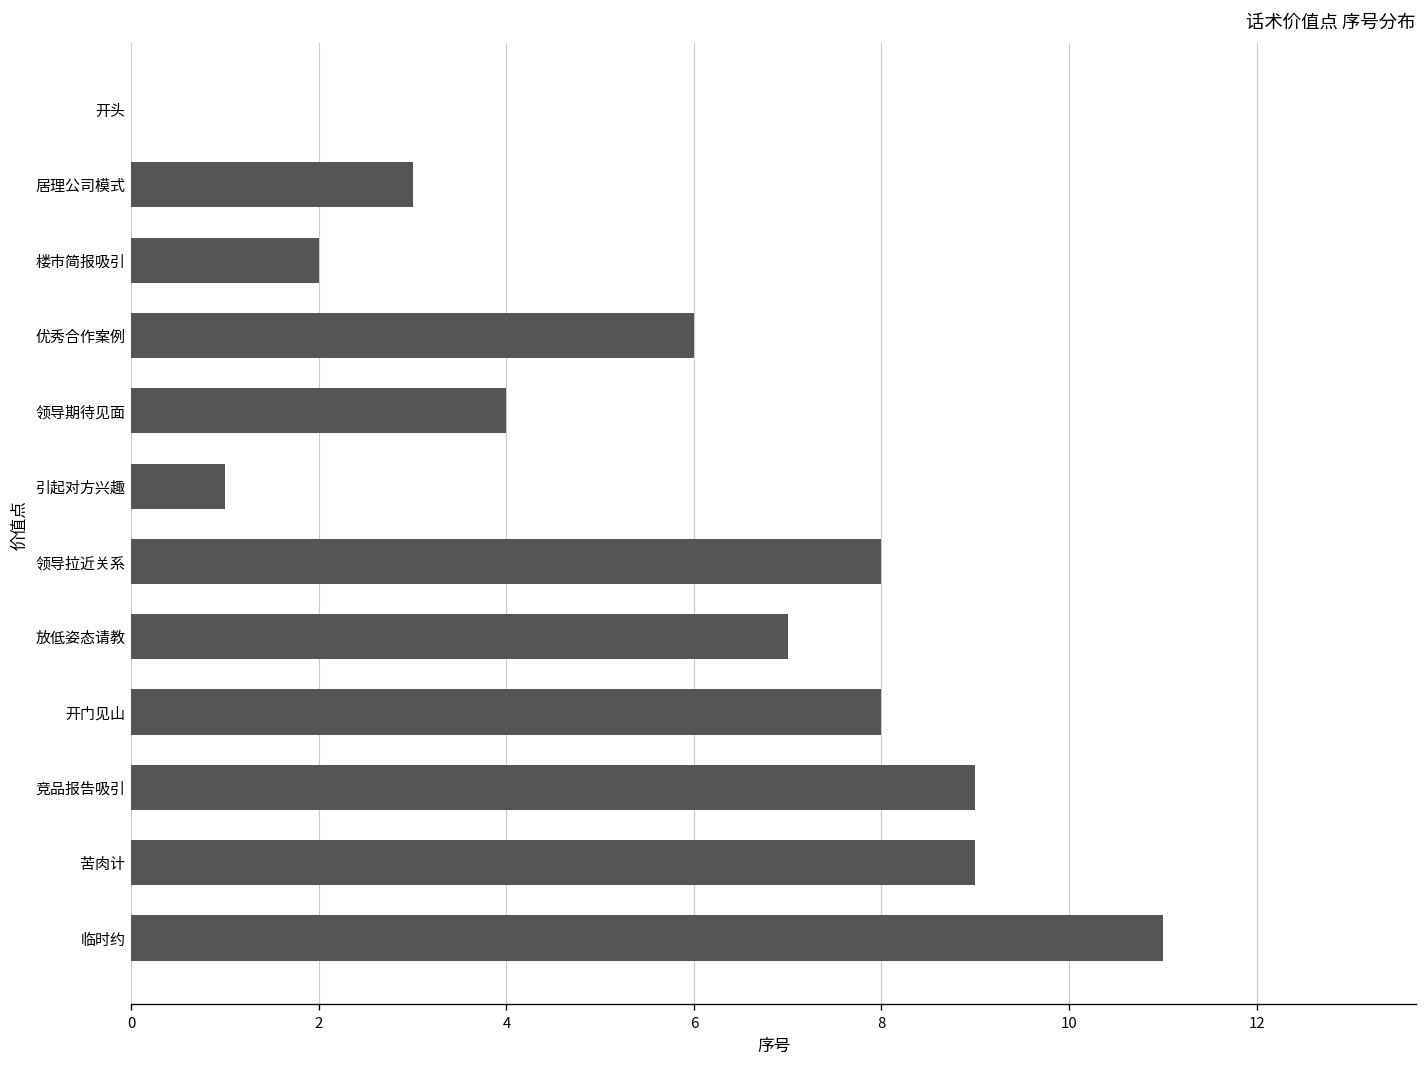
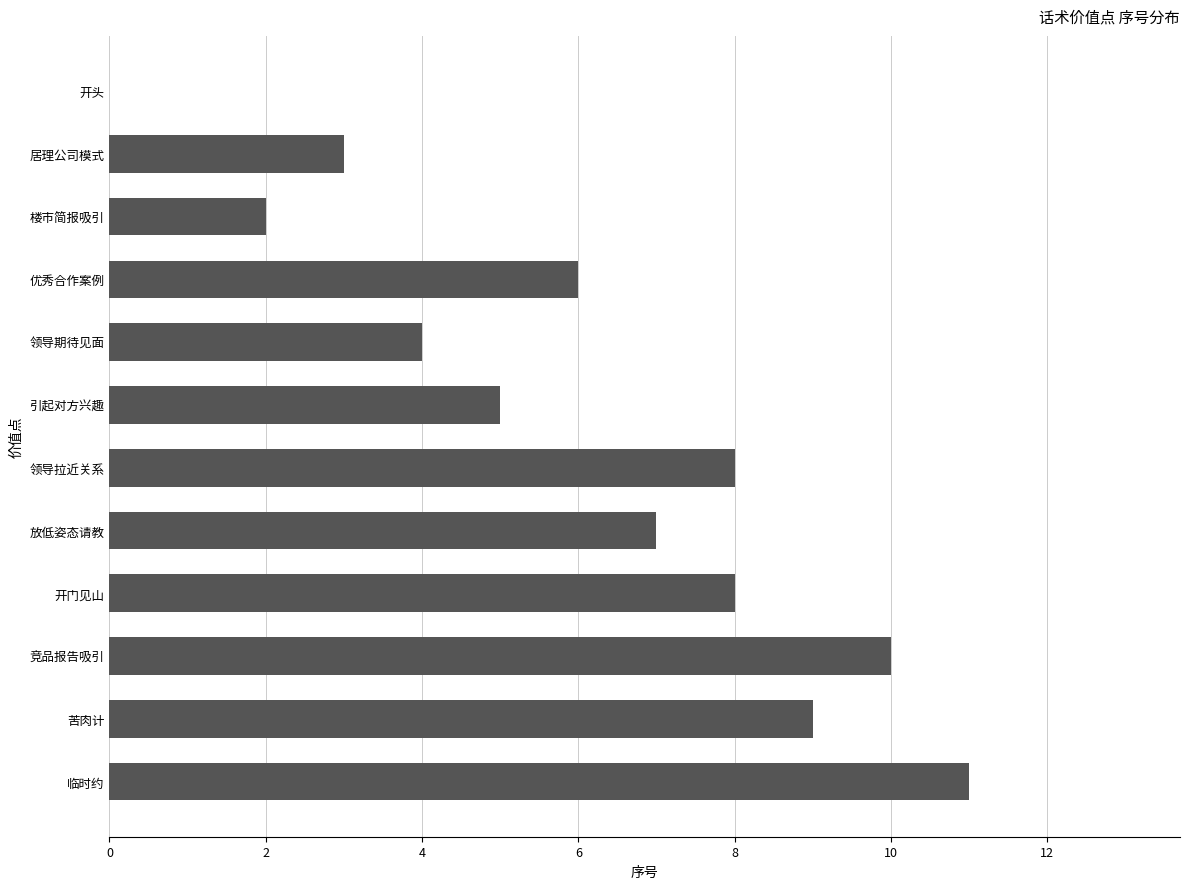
引起对方兴趣: 1 -> 5
竞品报告吸引: 9 -> 10
